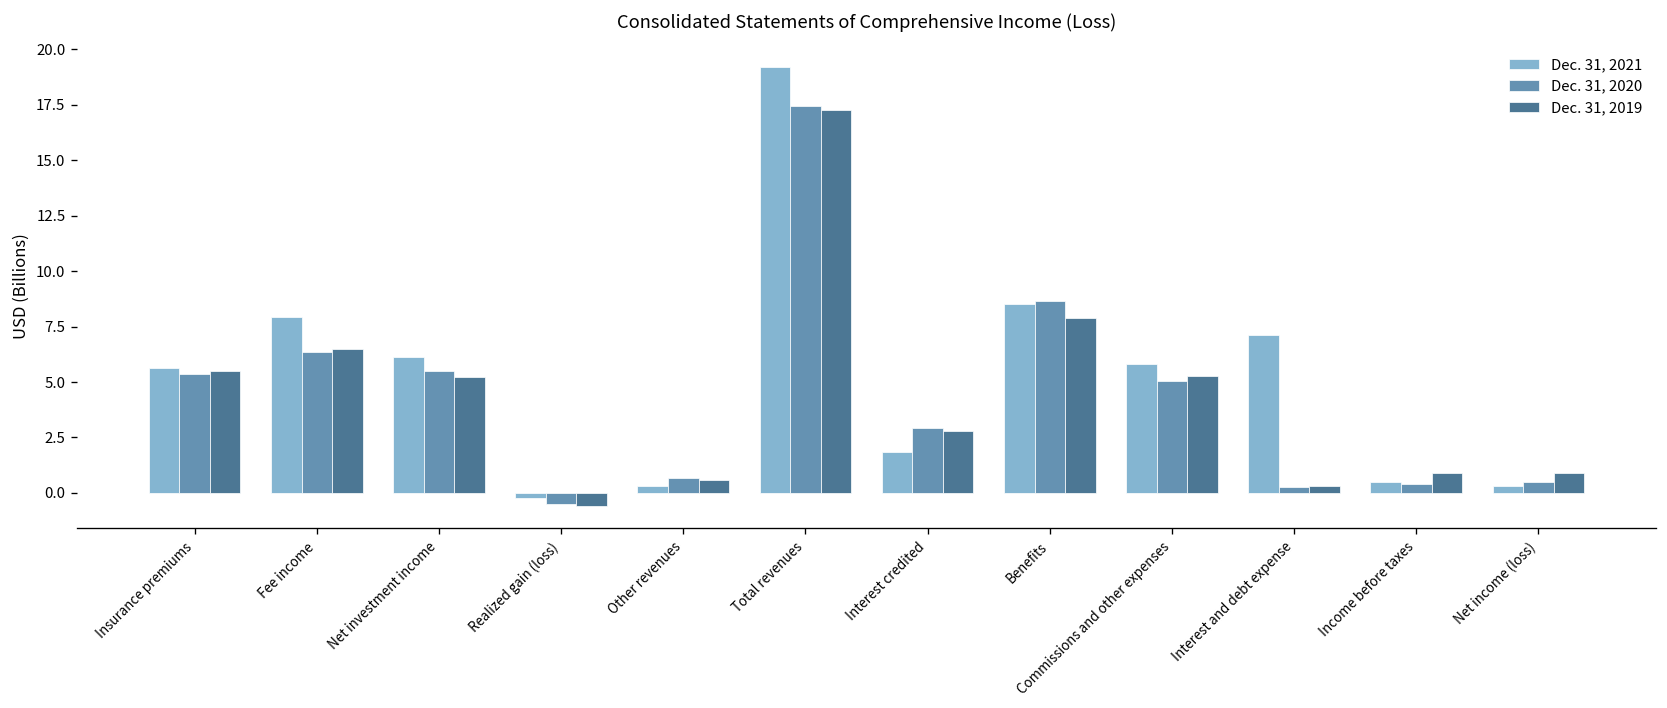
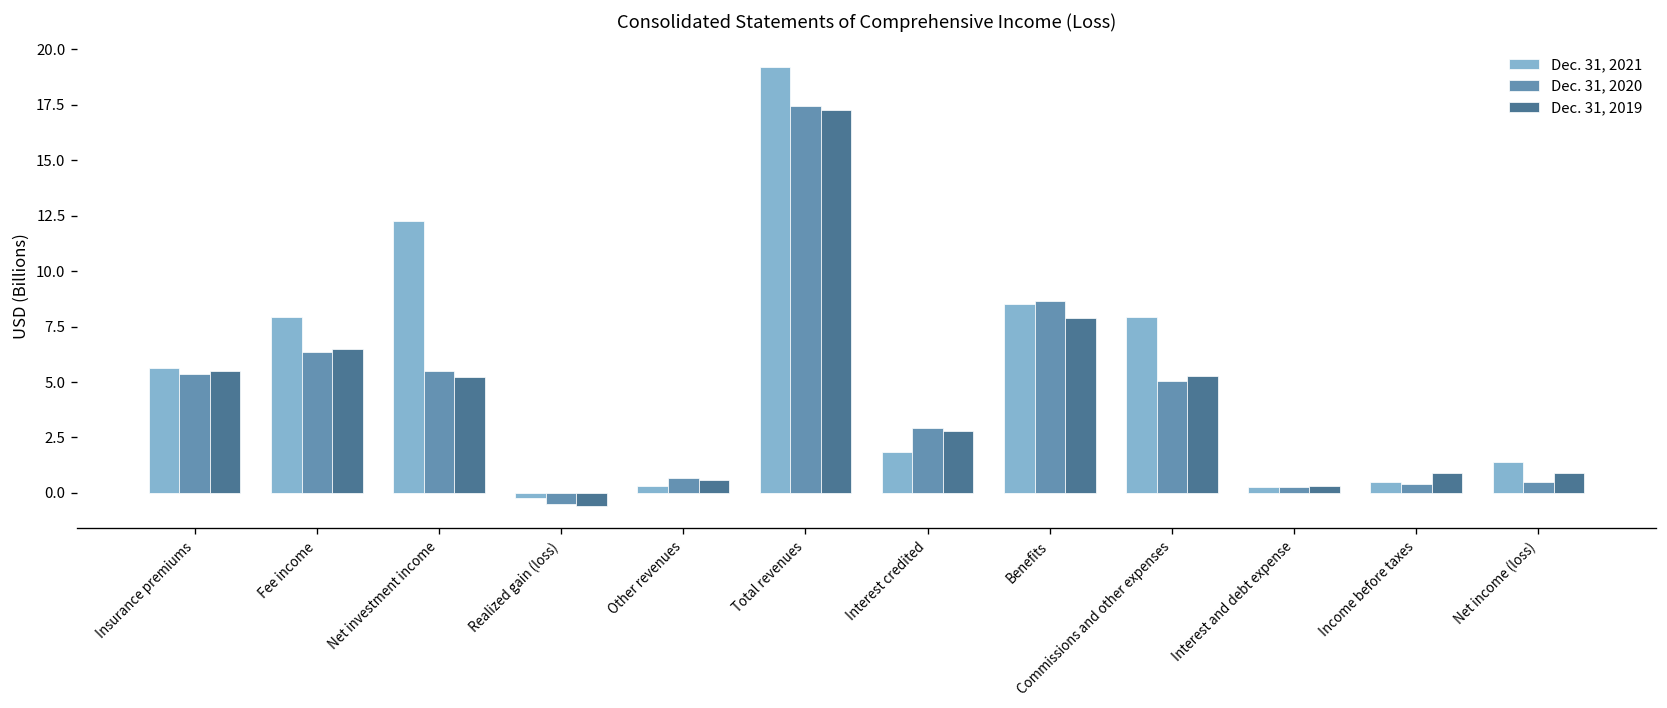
Dec. 31, 2021, Net investment income: 6.1 -> 12.3
Dec. 31, 2021, Commissions and other expenses: 5.8 -> 7.9
Dec. 31, 2021, Interest and debt expense: 7.1 -> 0.3
Dec. 31, 2021, Net income (loss): 0.3 -> 1.4
